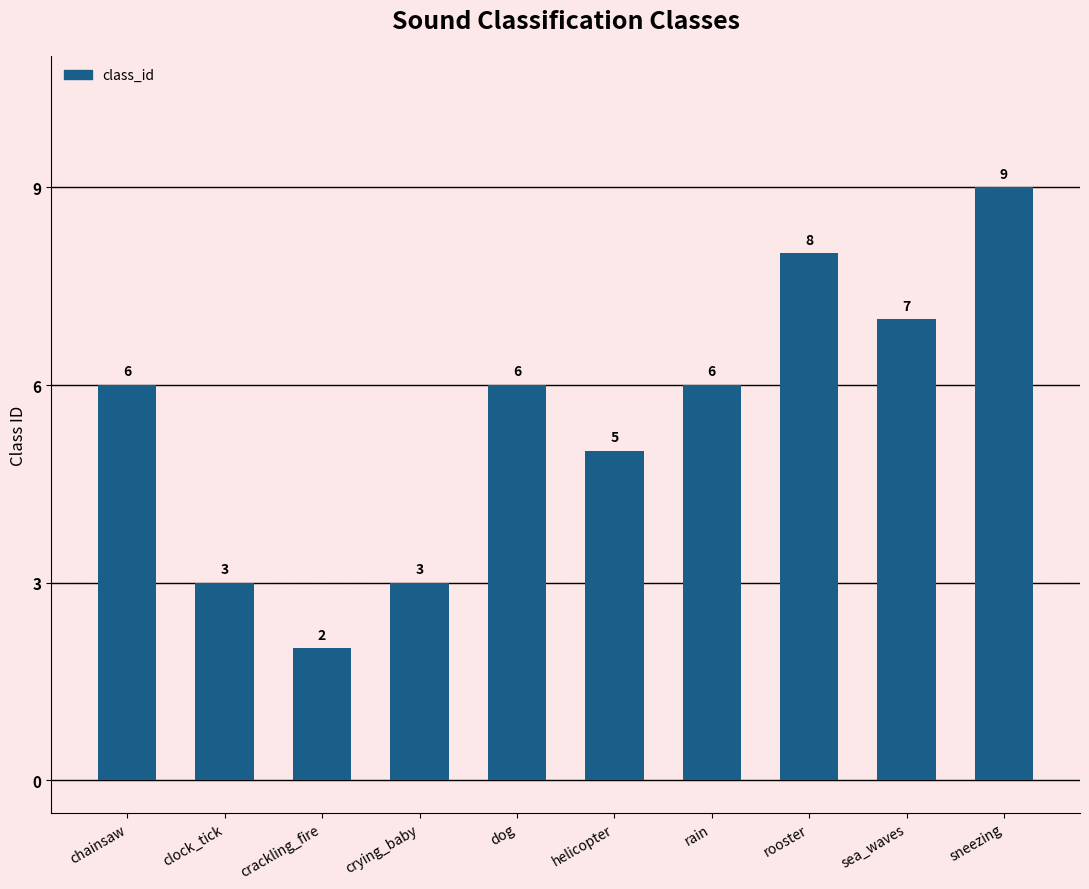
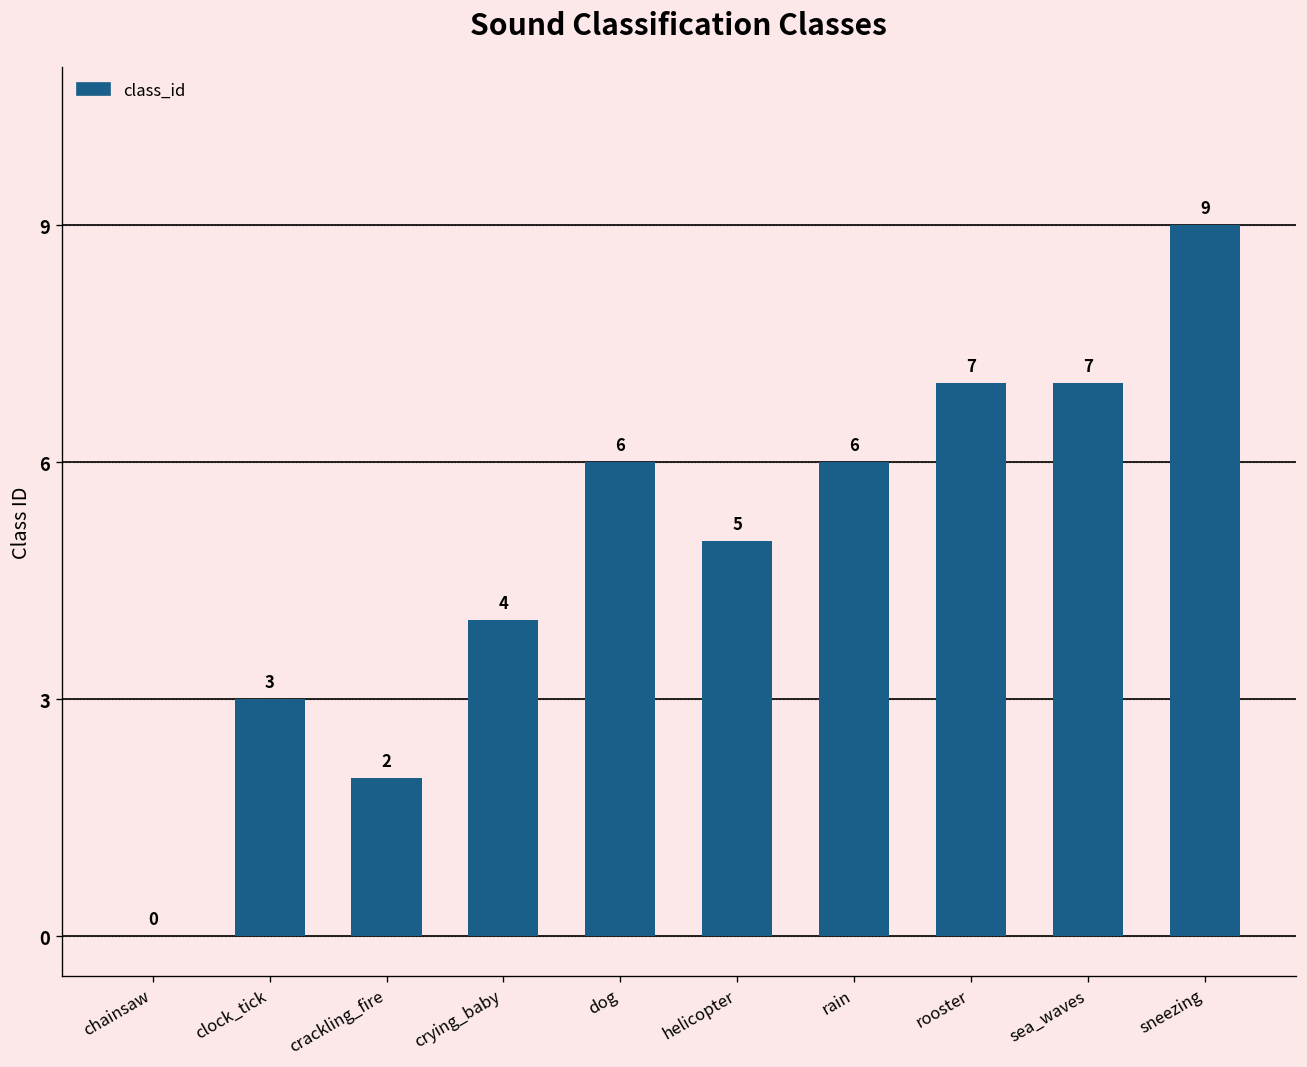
chainsaw: 6 -> 0
crying_baby: 3 -> 4
rooster: 8 -> 7
